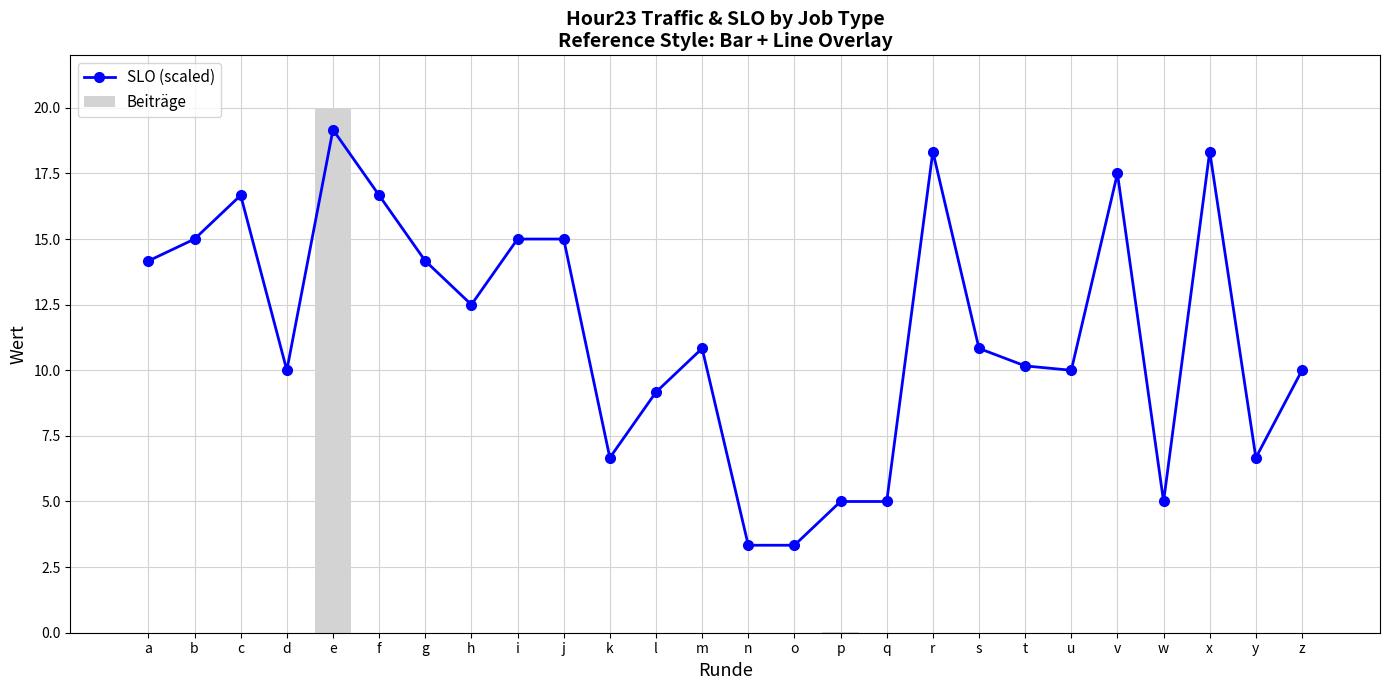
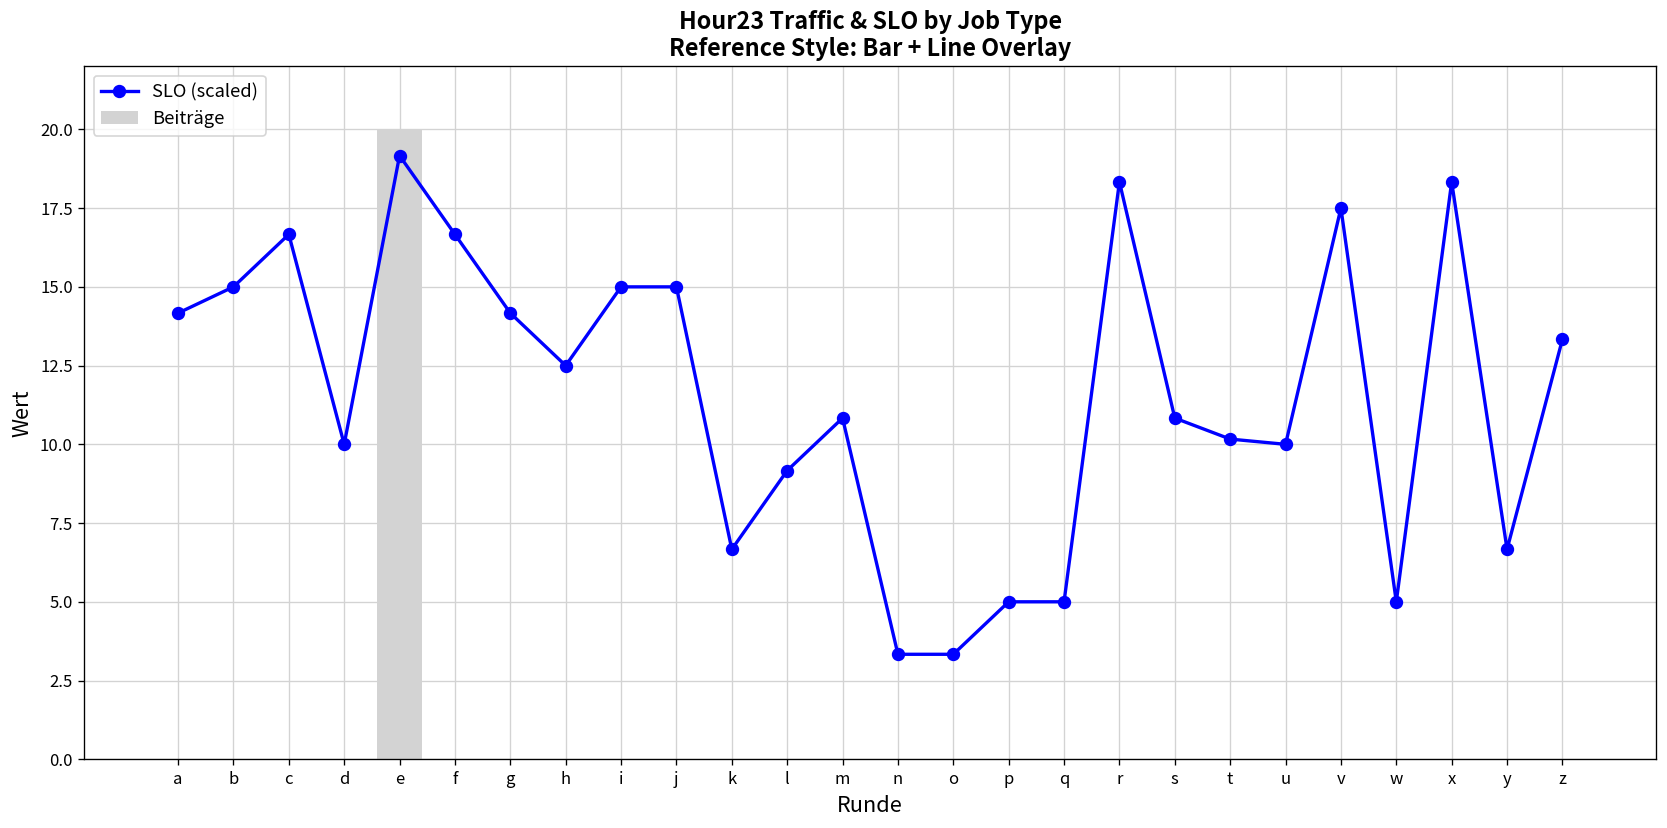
SLO (scaled), z: 10.0 -> 13.3
